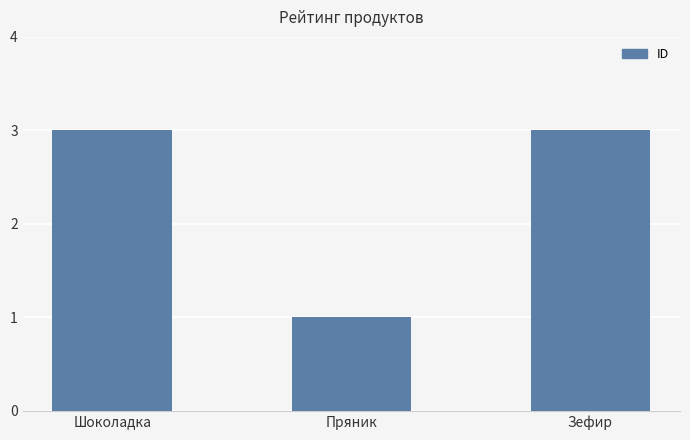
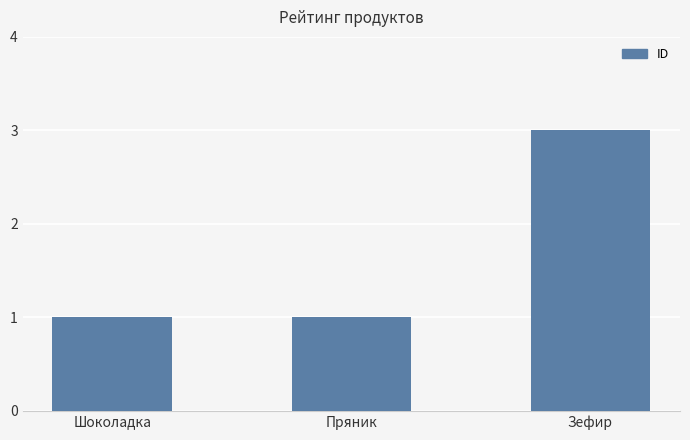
Шоколадка: 3 -> 1
